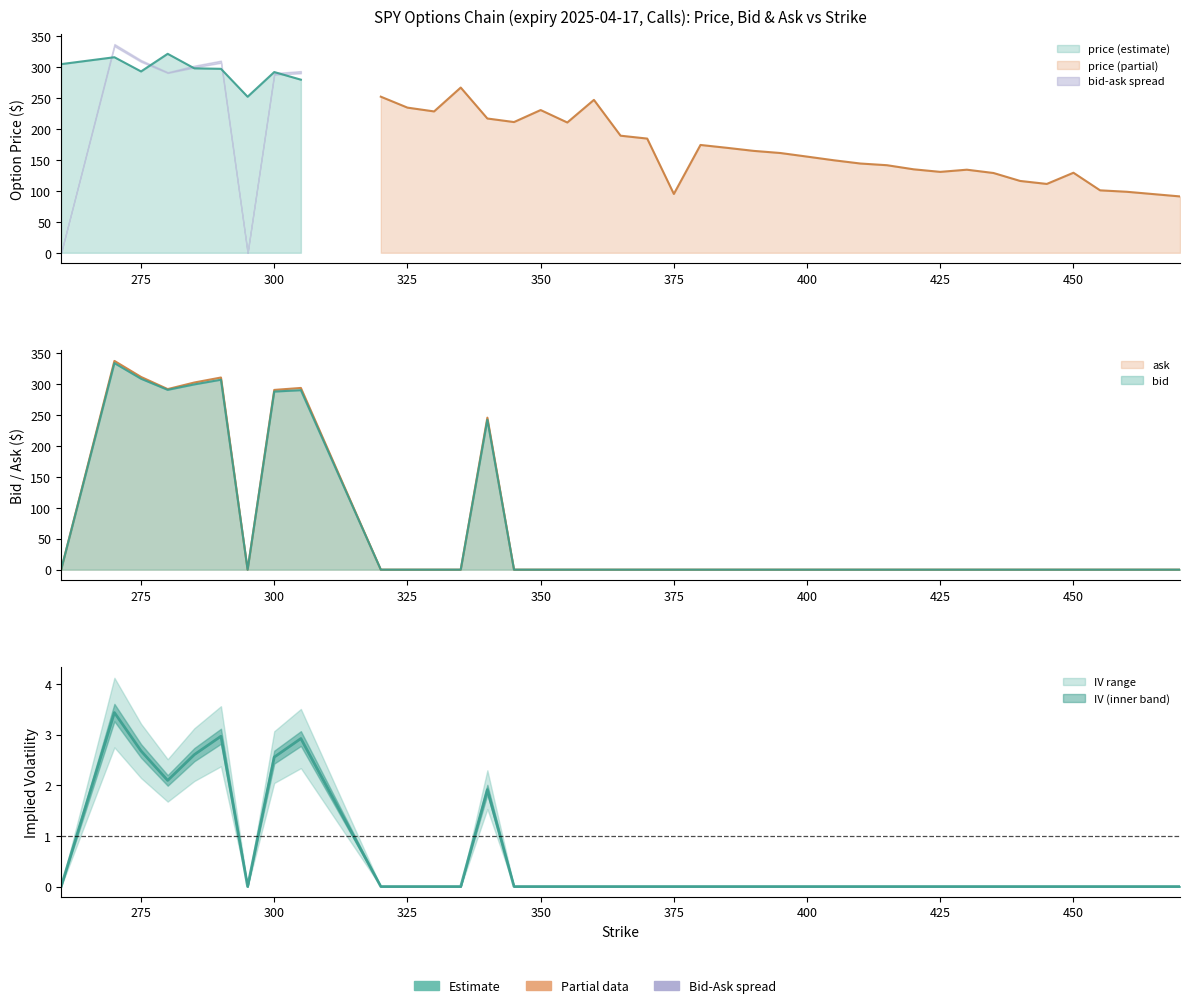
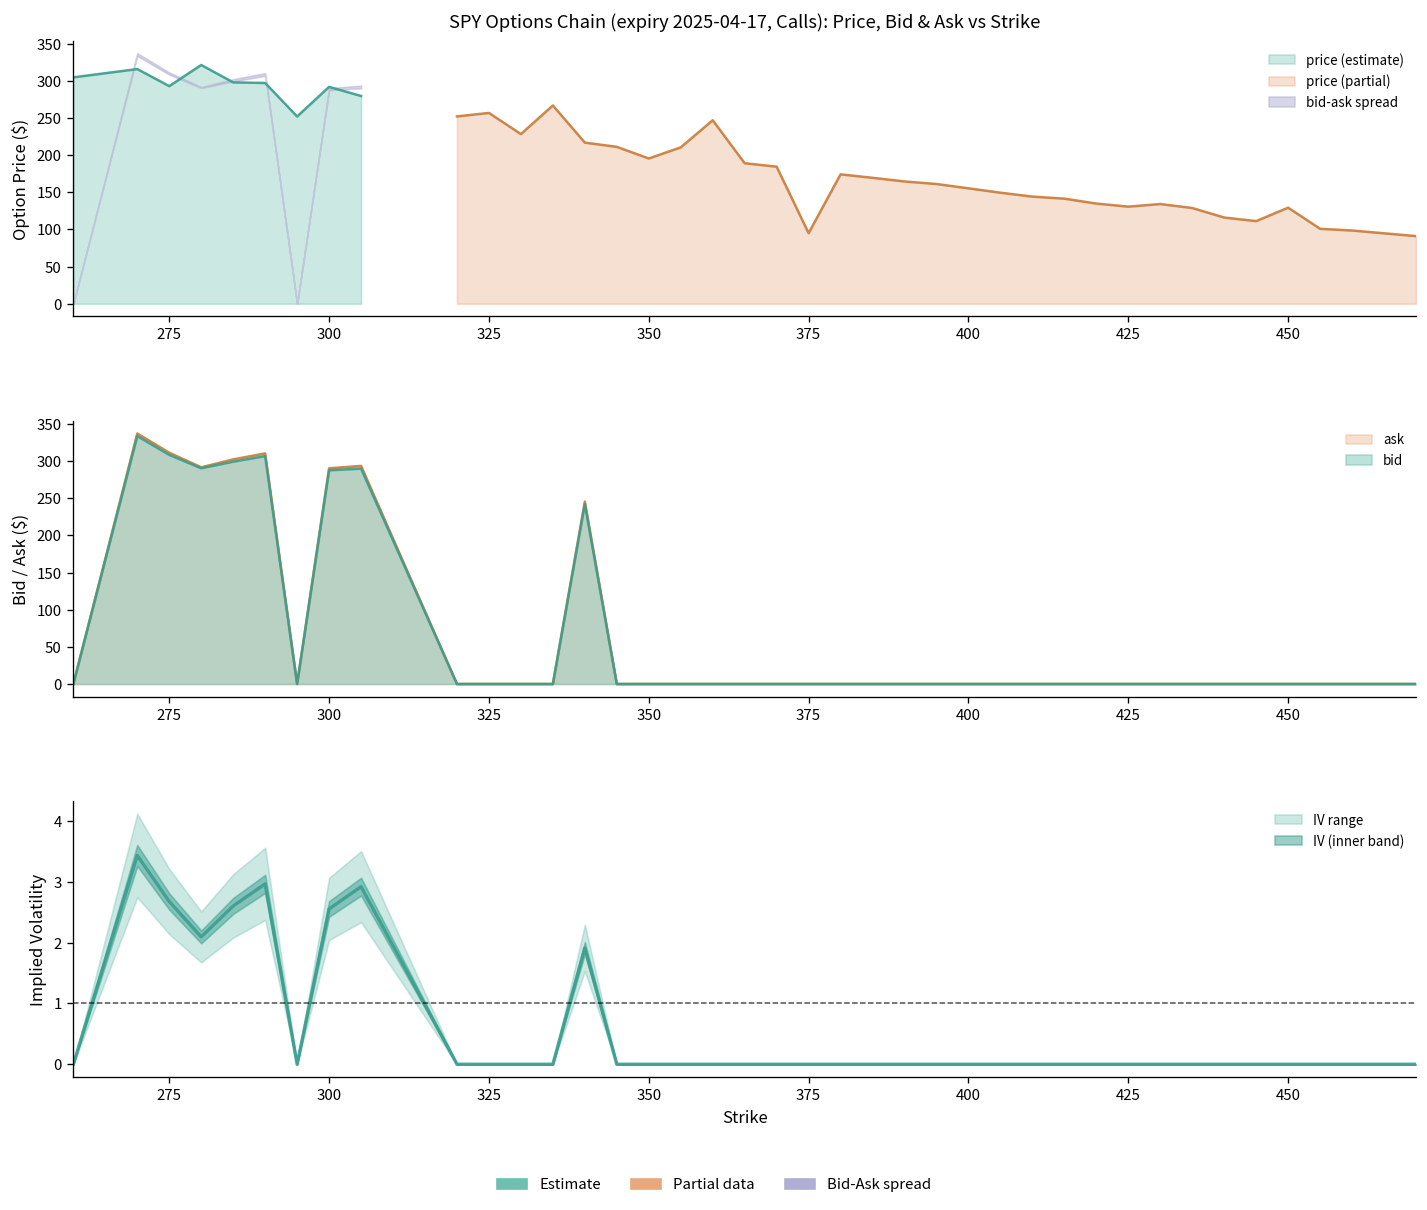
SPY Options Chain (expiry 2025-04-17, Calls): Price, Bid & Ask vs Strike, price (partial), 325: 230 -> 260
SPY Options Chain (expiry 2025-04-17, Calls): Price, Bid & Ask vs Strike, price (partial), 350: 230 -> 200
